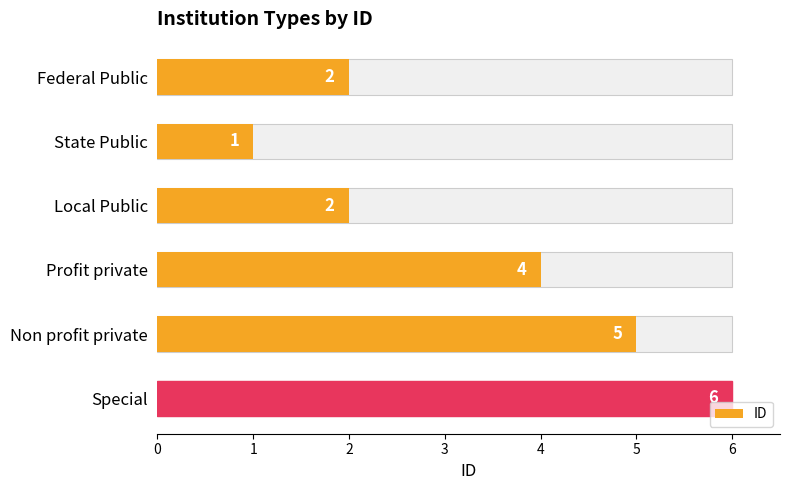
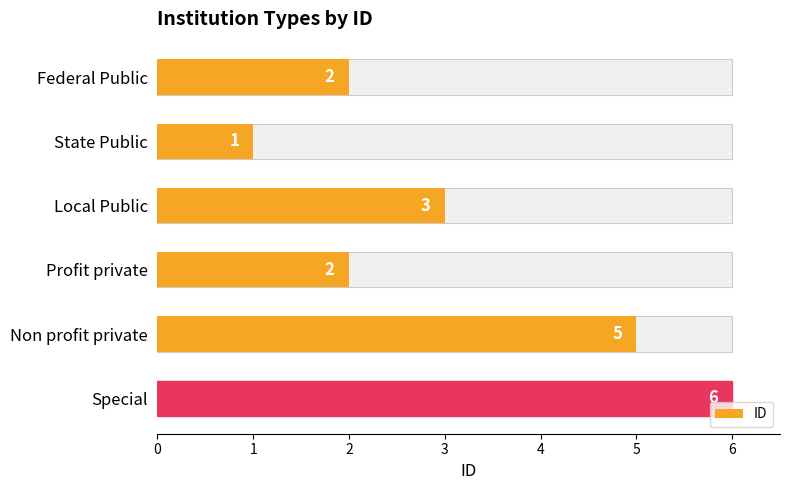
ID, Local Public: 2 -> 3
ID, Profit private: 4 -> 2
